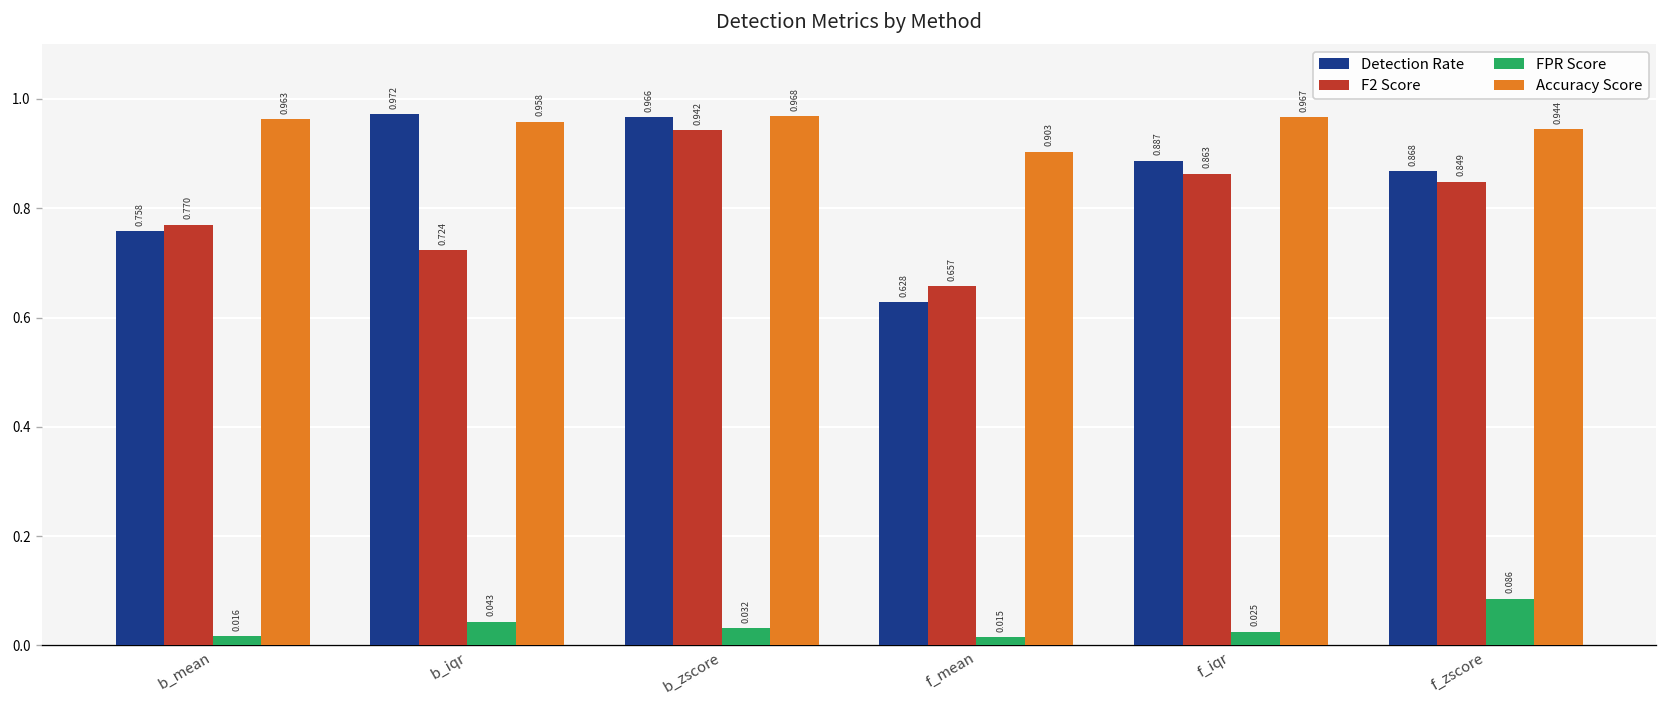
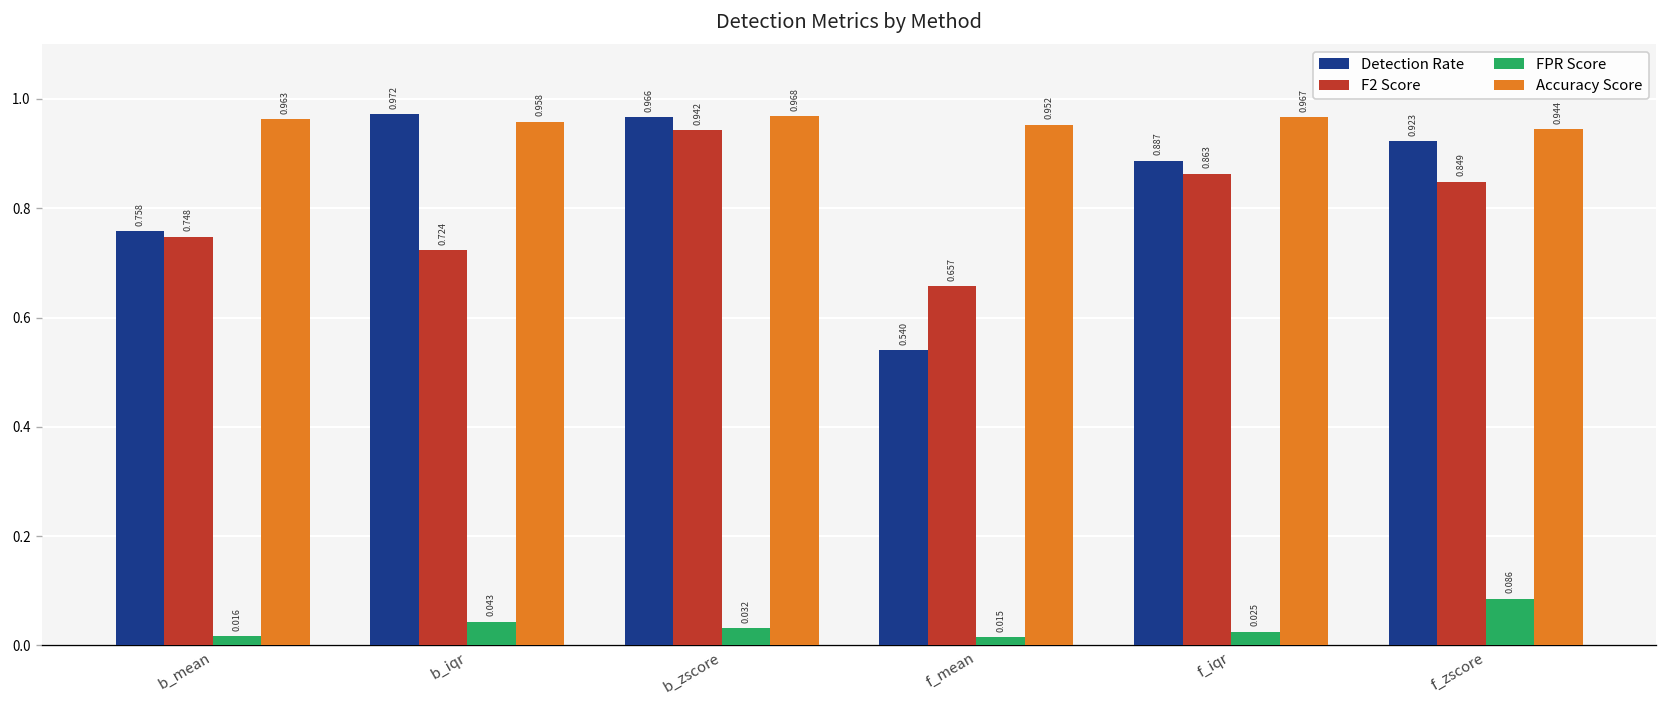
F2 Score, b_mean: 0.770 -> 0.748
Detection Rate, f_mean: 0.628 -> 0.540
Accuracy Score, f_mean: 0.903 -> 0.952
Detection Rate, f_zscore: 0.868 -> 0.923
